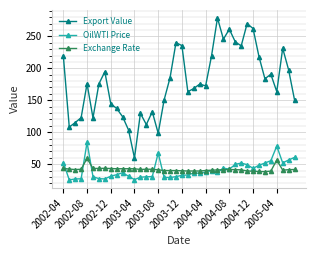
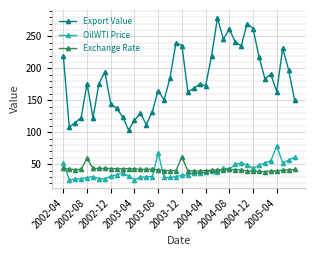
OilWTI Price, 2002-08: 80 -> 30
Export Value, 2003-04: 60 -> 120
Export Value, 2003-08: 100 -> 170
Exchange Rate, 2003-12: 40 -> 60
Exchange Rate, 2005-04: 60 -> 40
